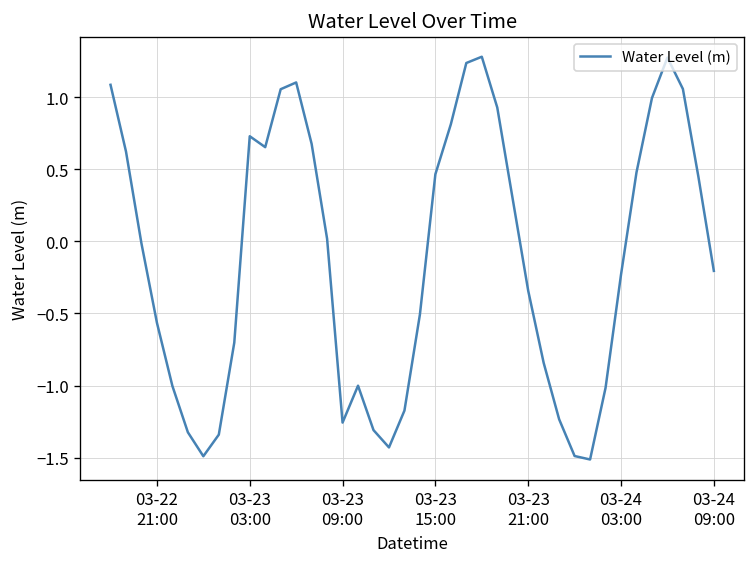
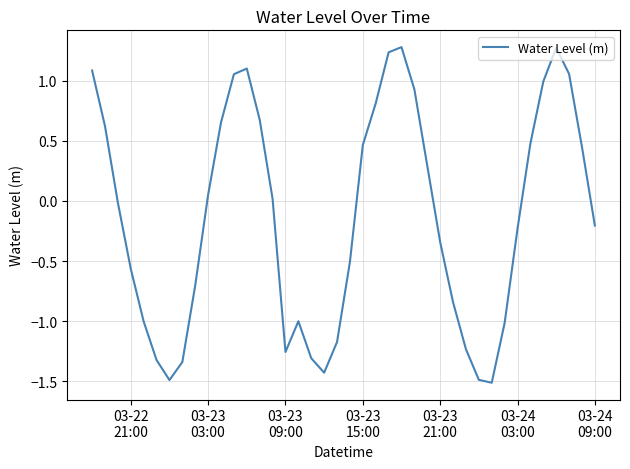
03-23 03:00: 0.73 -> 0.05
